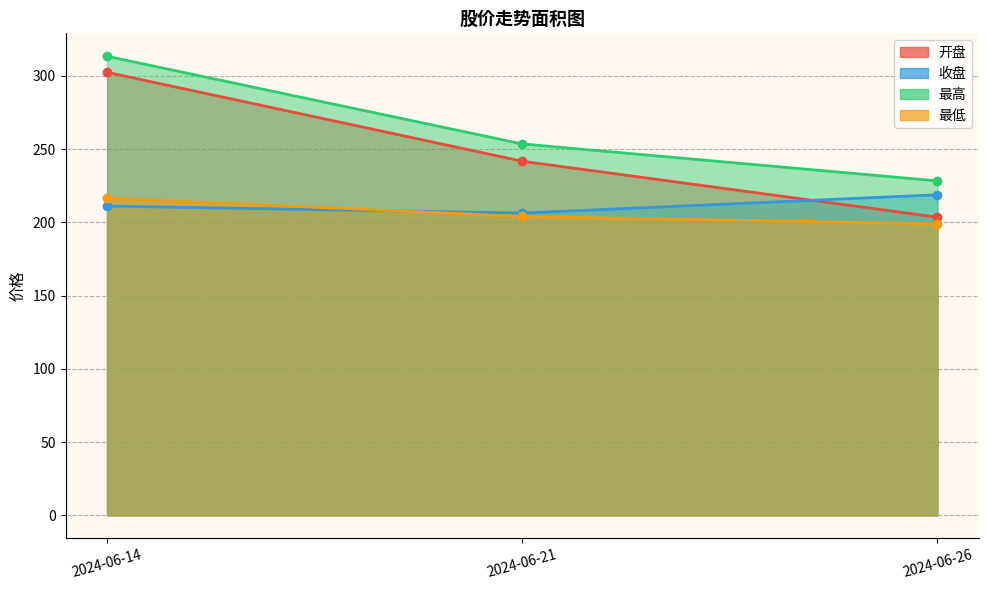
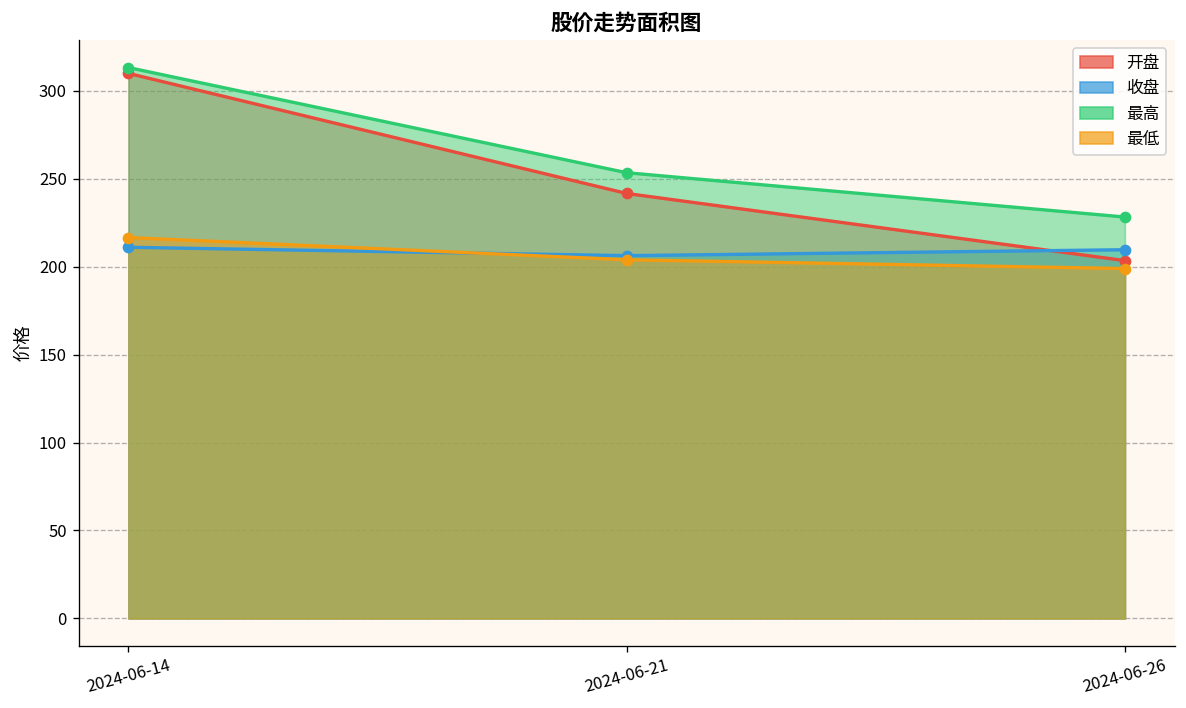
开盘, 2024-06-14: 302 -> 310
收盘, 2024-06-26: 219 -> 210
